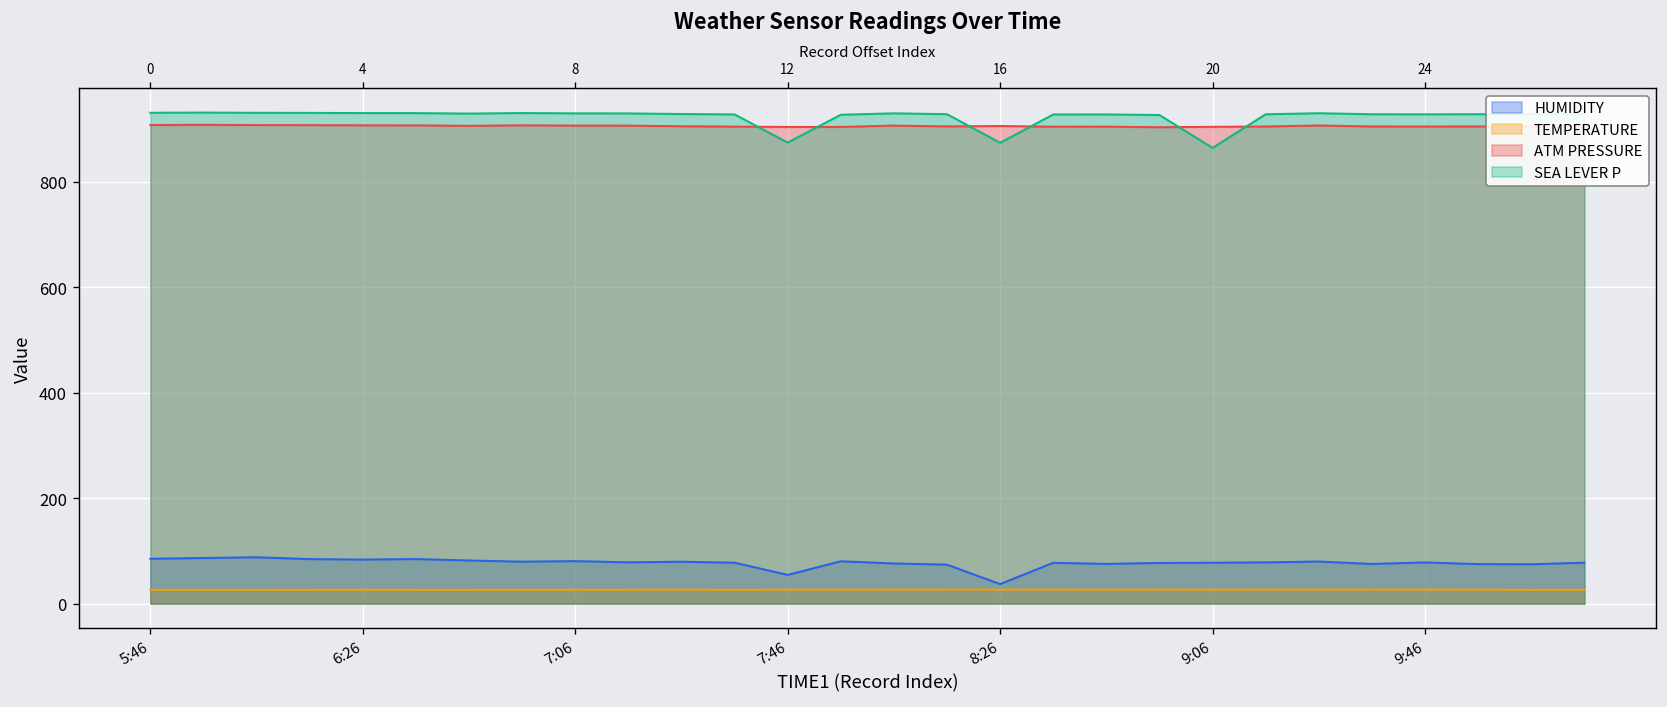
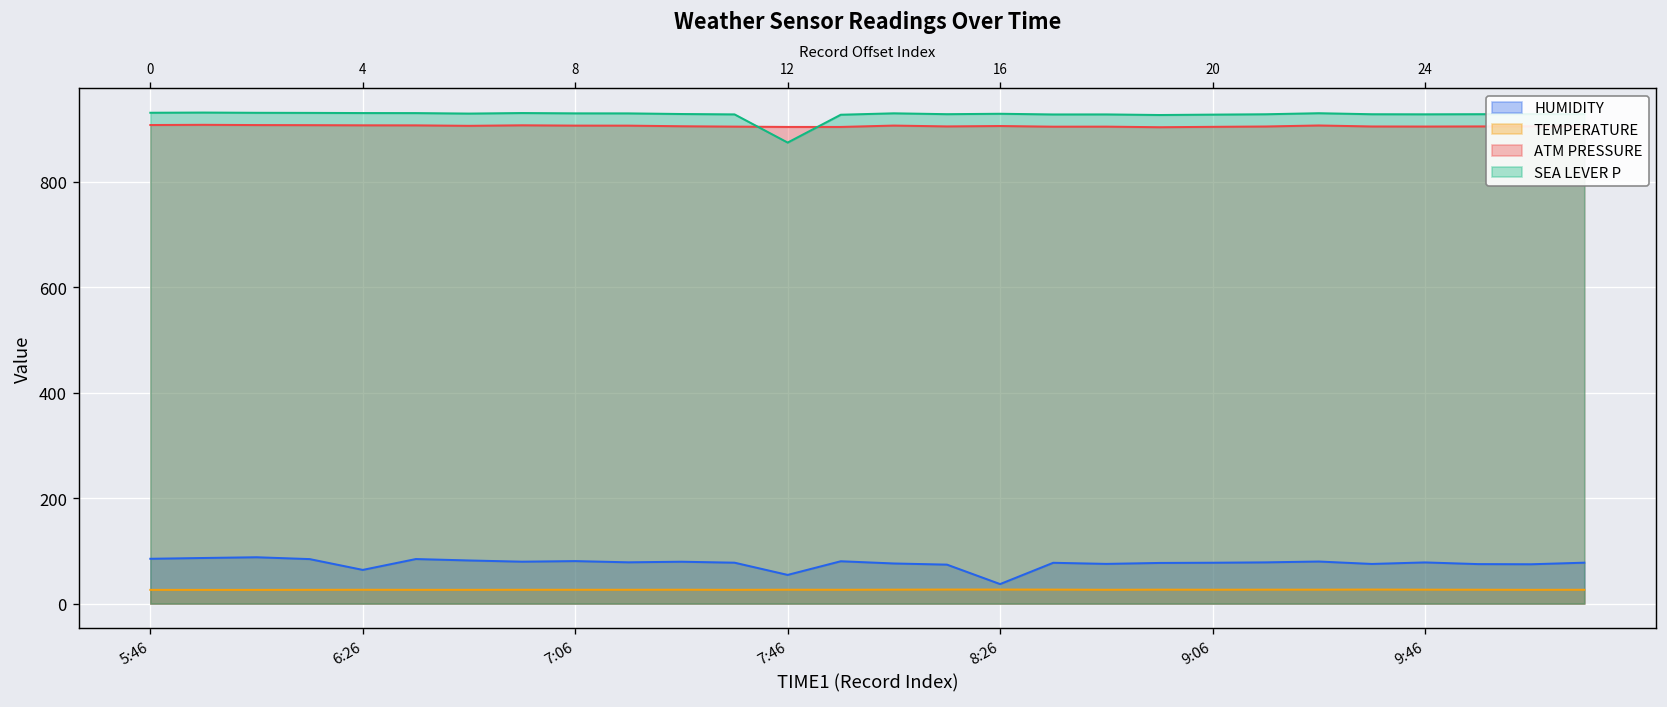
HUMIDITY, 6:26: 80 -> 60
SEA LEVER P, 8:26: 870 -> 930
SEA LEVER P, 9:06: 860 -> 930
